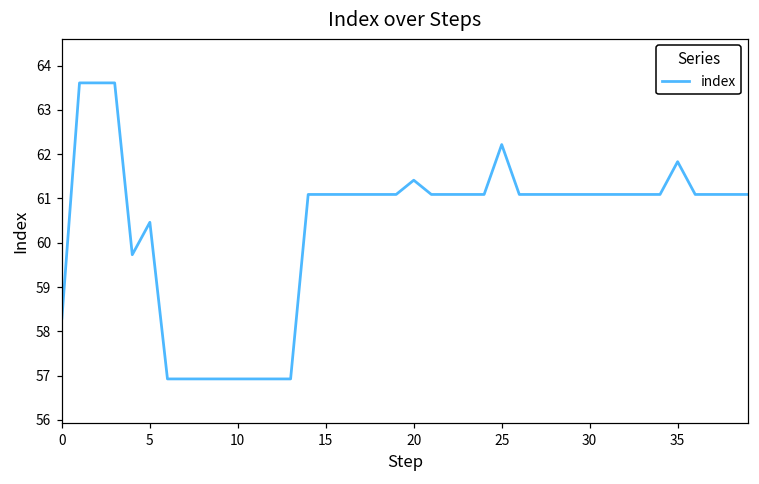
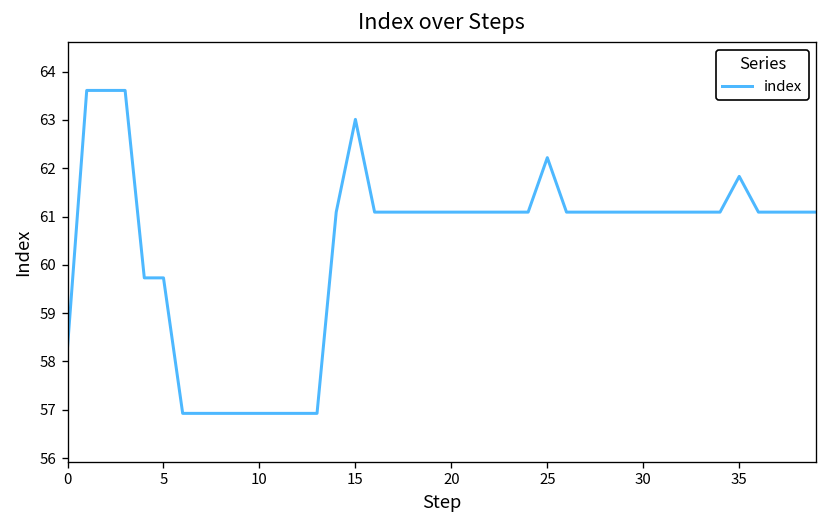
5: 60.5 -> 59.7
15: 61.1 -> 63.0
20: 61.4 -> 61.1
